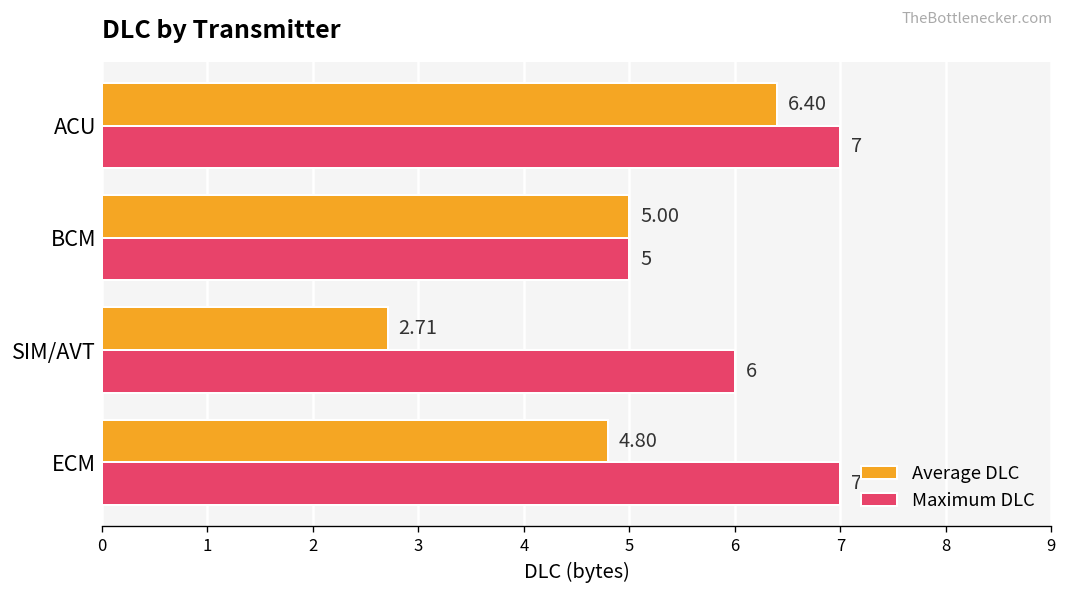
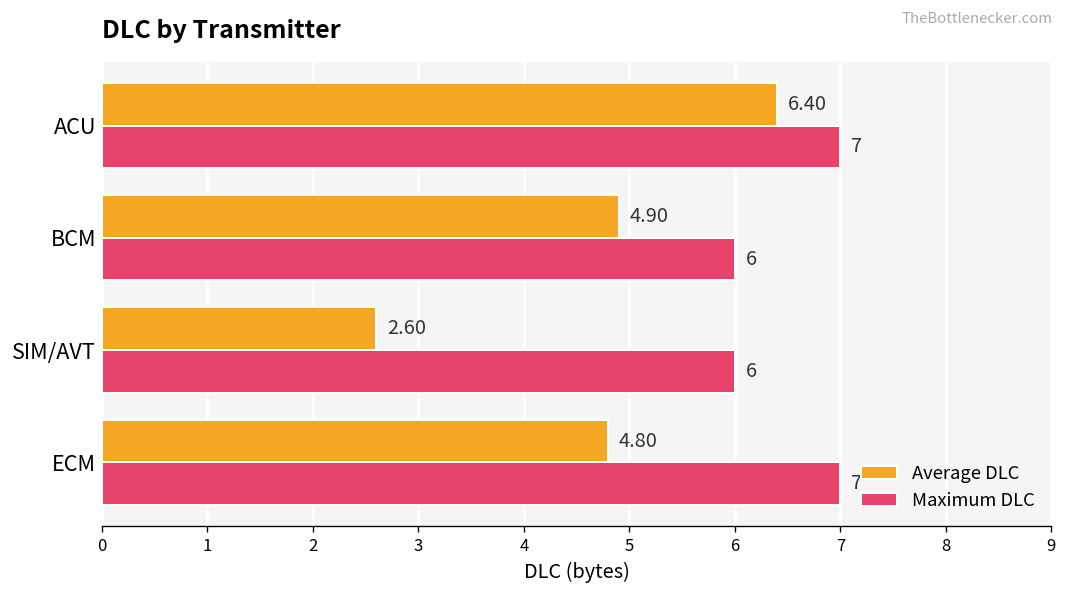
Average DLC, BCM: 5.00 -> 4.90
Maximum DLC, BCM: 5 -> 6
Average DLC, SIM/AVT: 2.71 -> 2.60
